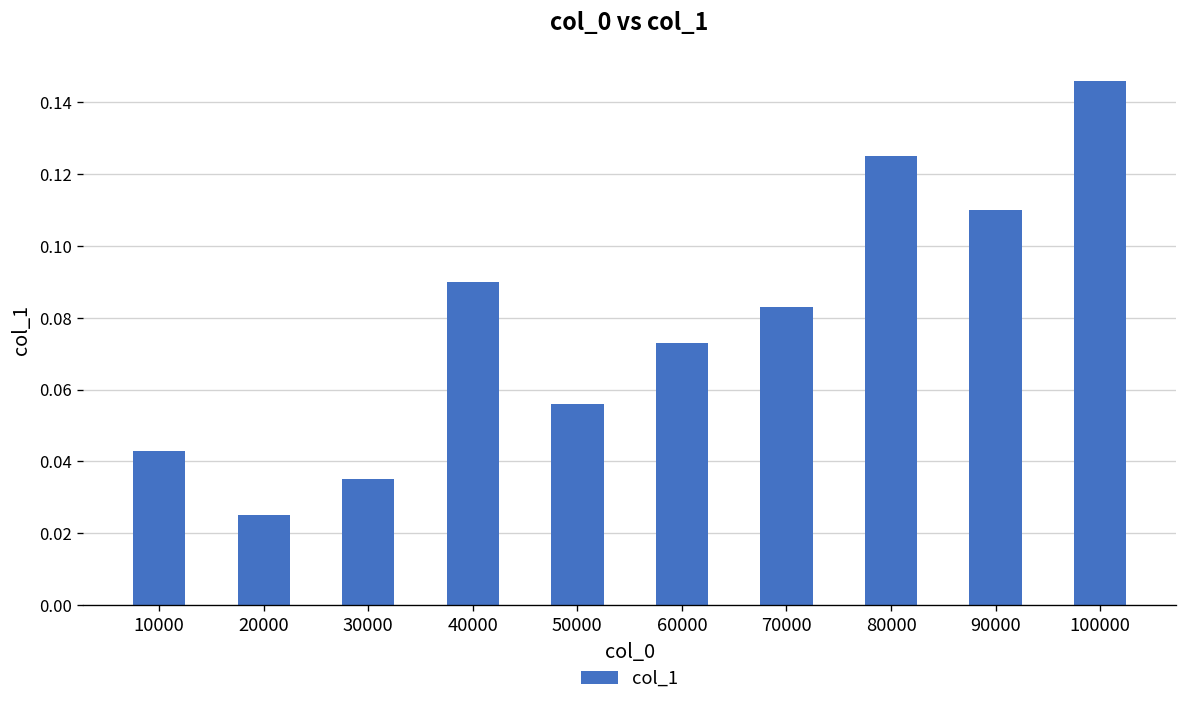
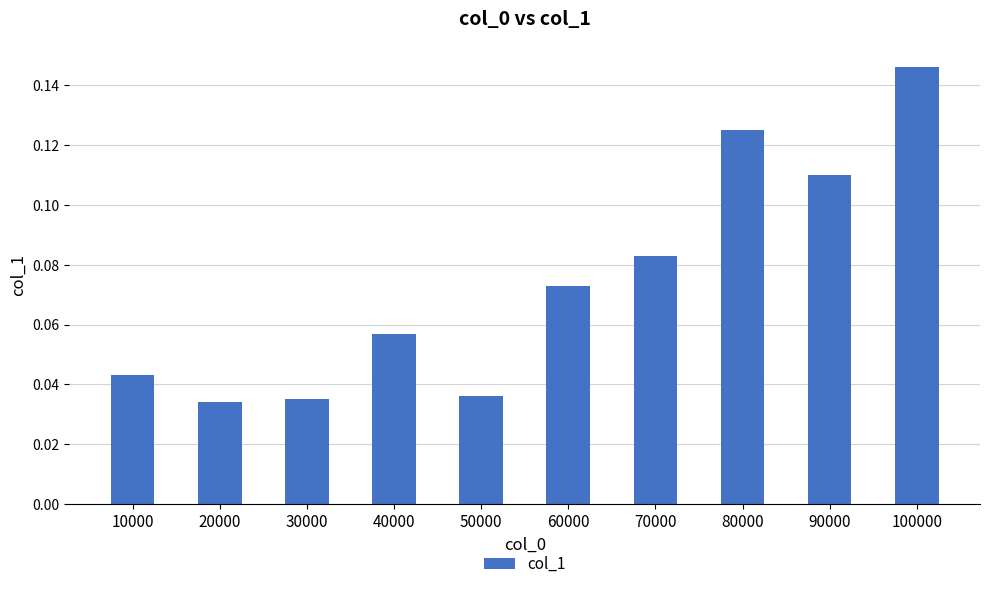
20000: 0.025 -> 0.034
40000: 0.090 -> 0.057
50000: 0.056 -> 0.036
